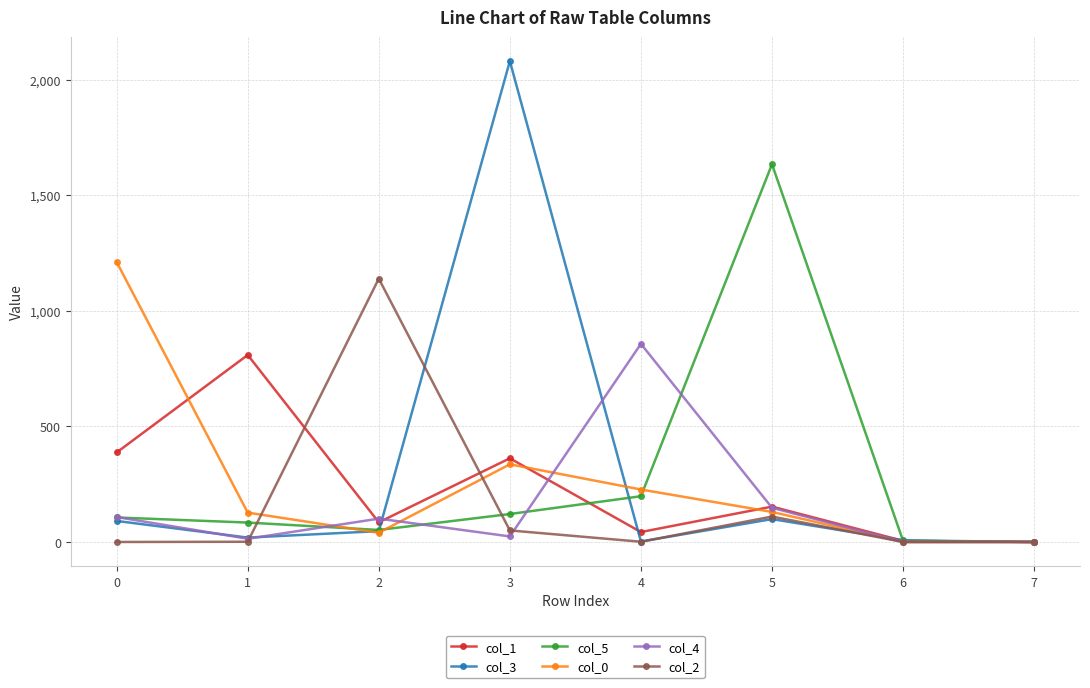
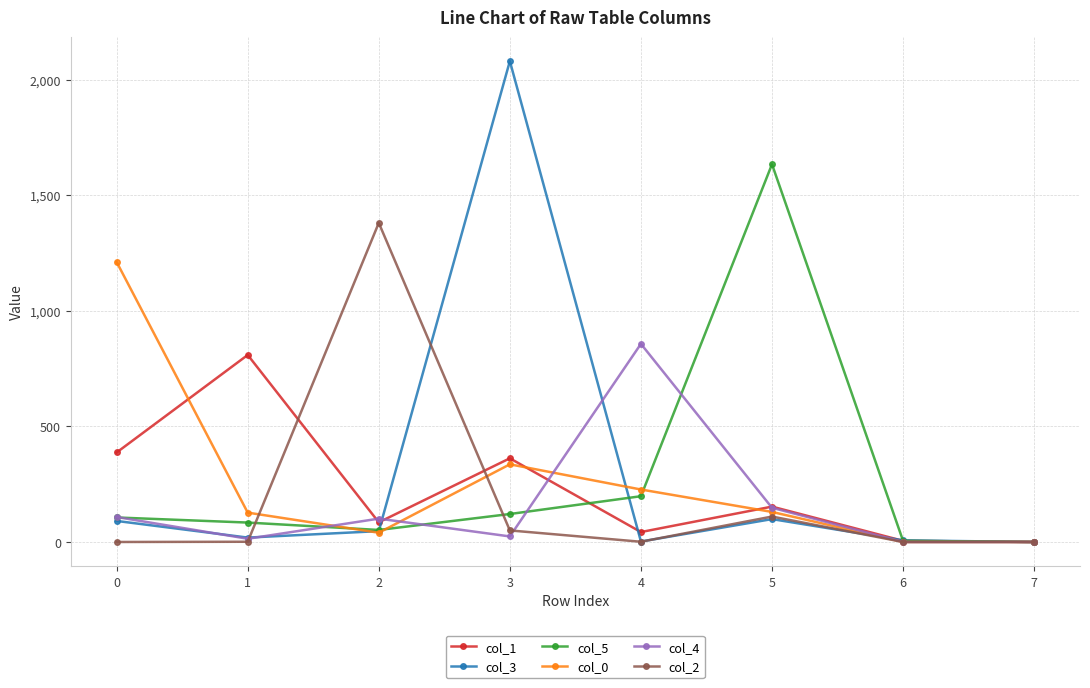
col_2, 2: 1,140 -> 1,380
